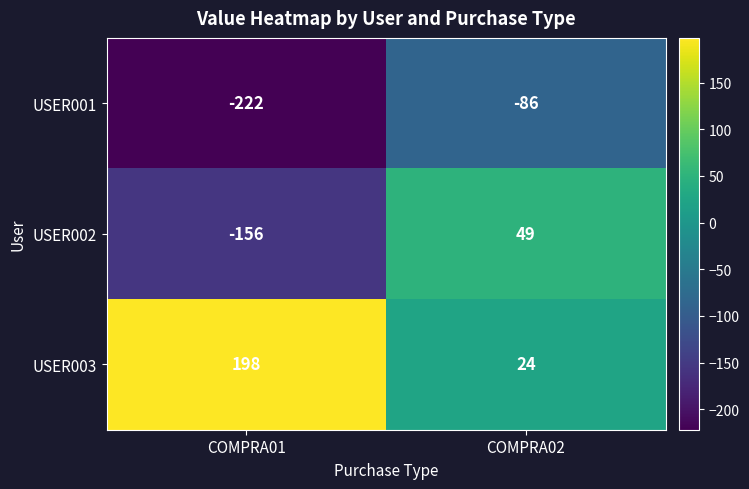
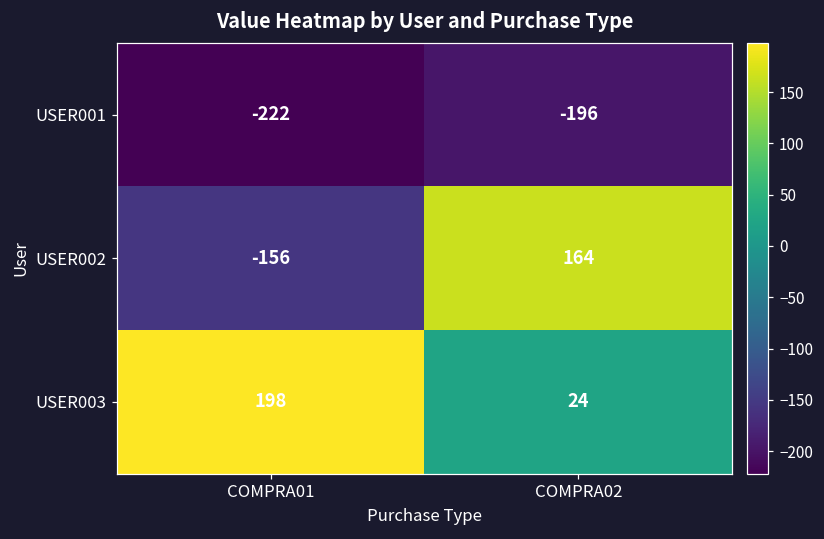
USER001, COMPRA02: -86 -> -196
USER002, COMPRA02: 49 -> 164
